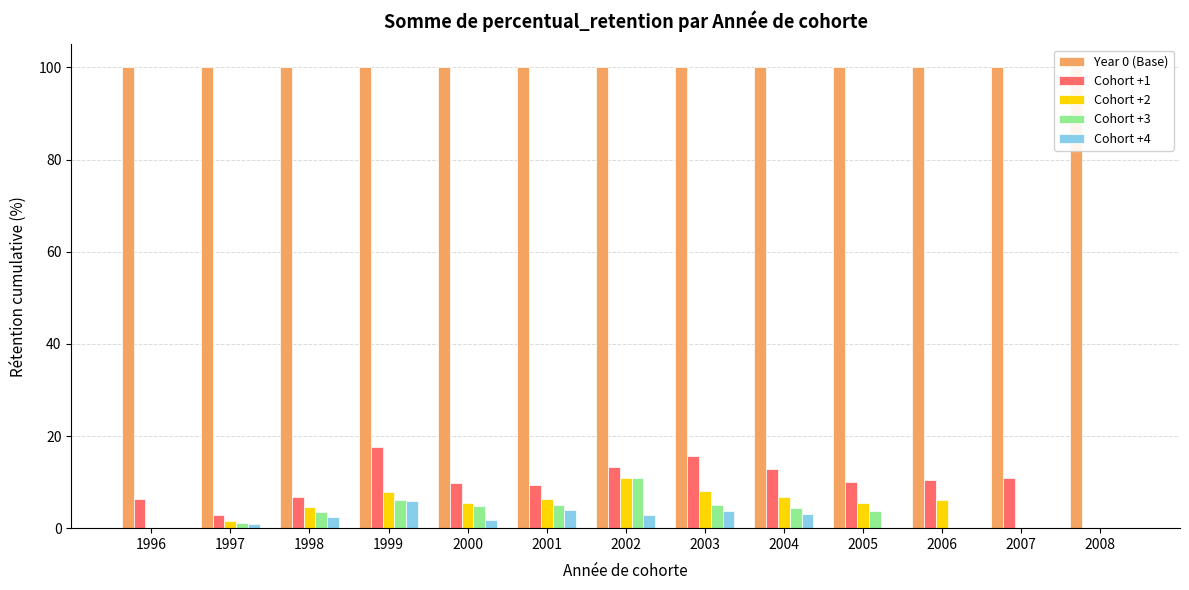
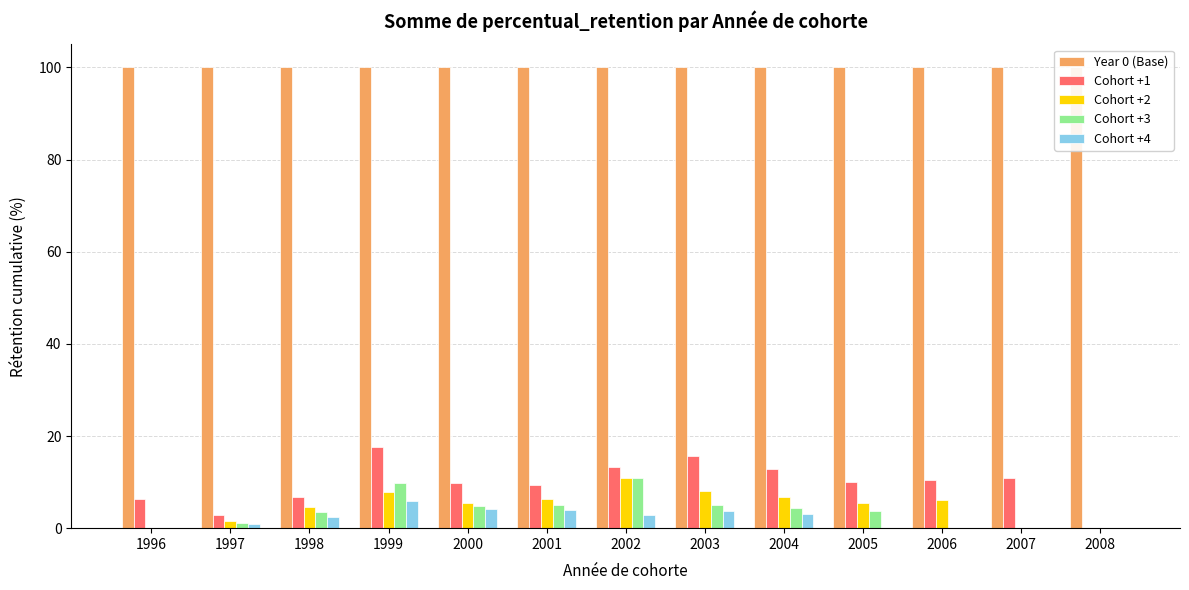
Cohort +3, 1999: 6 -> 10
Cohort +4, 2000: 2 -> 4
